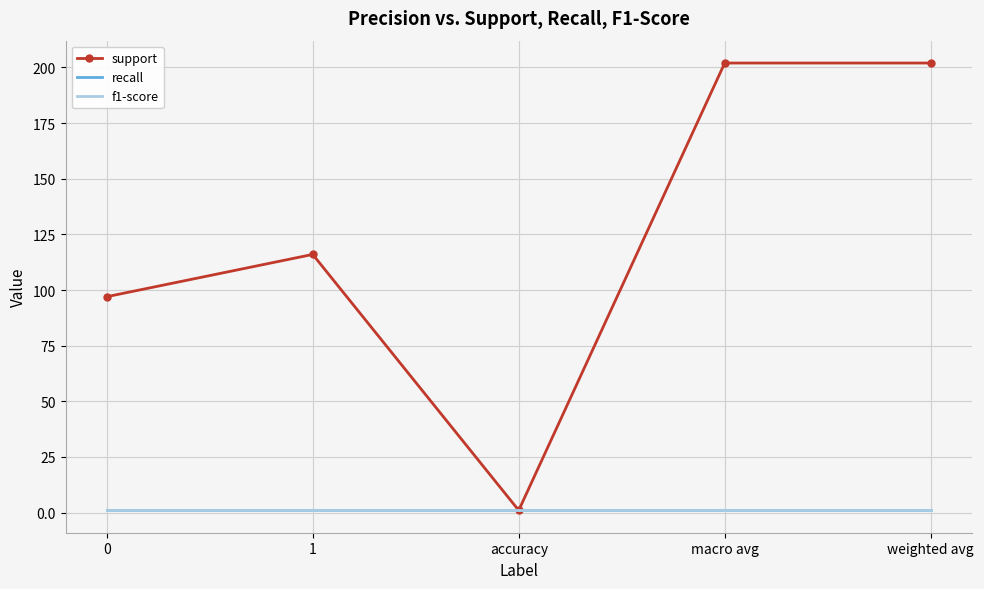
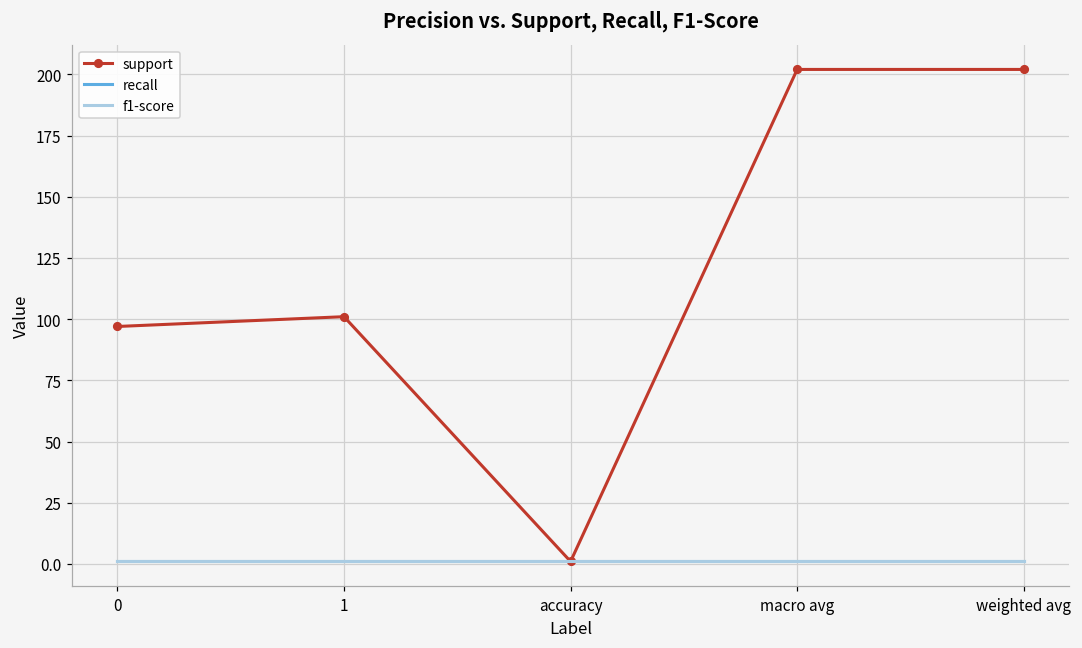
support, 1: 116 -> 101
